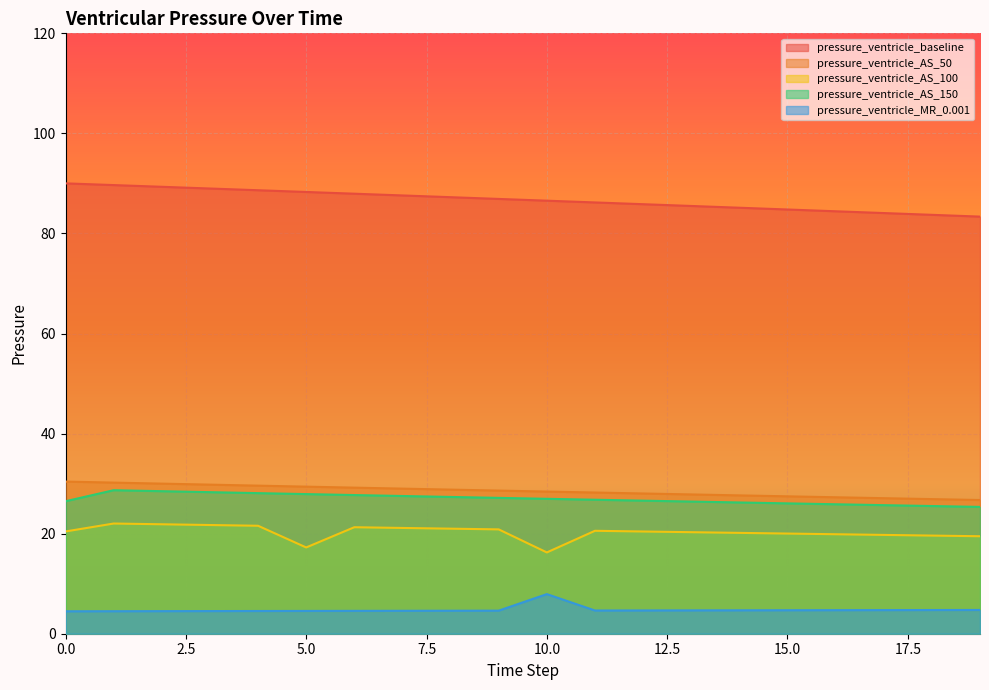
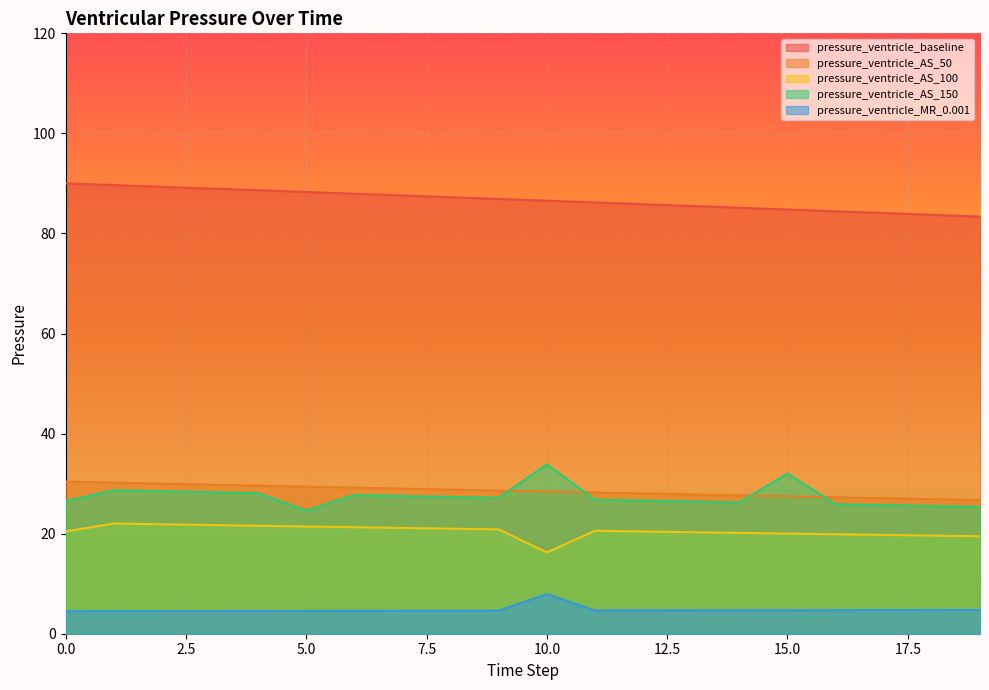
pressure_ventricle_AS_100, 5.0: 17 -> 21
pressure_ventricle_AS_150, 5.0: 28 -> 25
pressure_ventricle_AS_150, 10.0: 27 -> 34
pressure_ventricle_AS_150, 15.0: 26 -> 32
